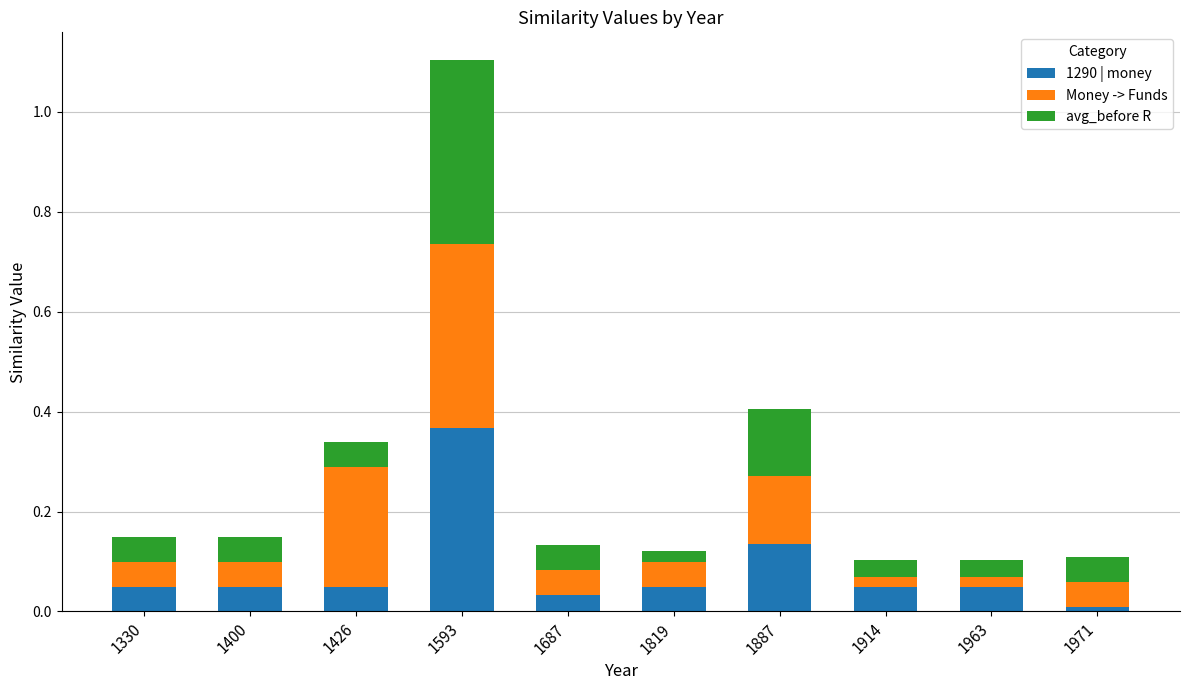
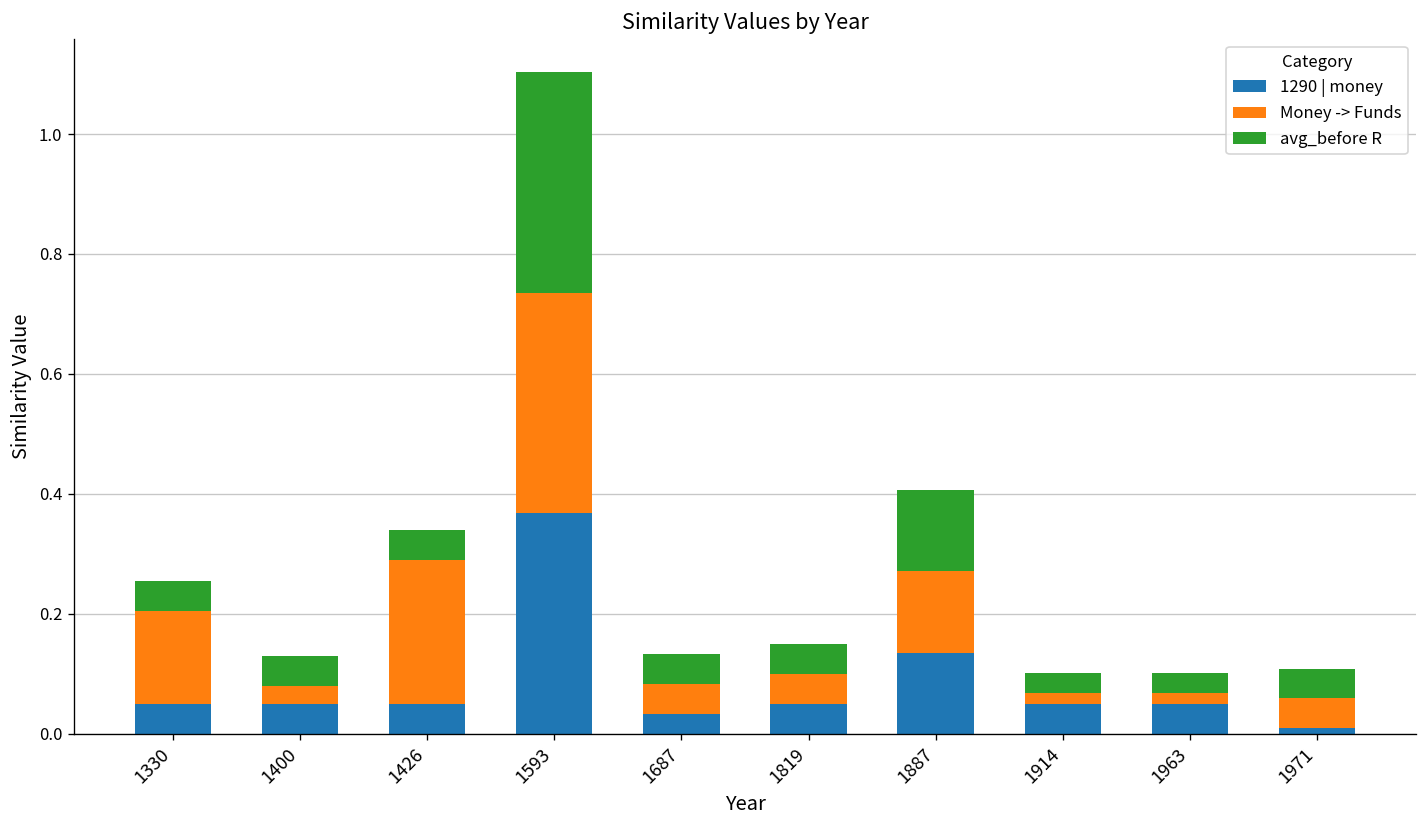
Money -> Funds, 1330: 0.05 -> 0.16
Money -> Funds, 1400: 0.05 -> 0.03
avg_before R, 1819: 0.02 -> 0.05
